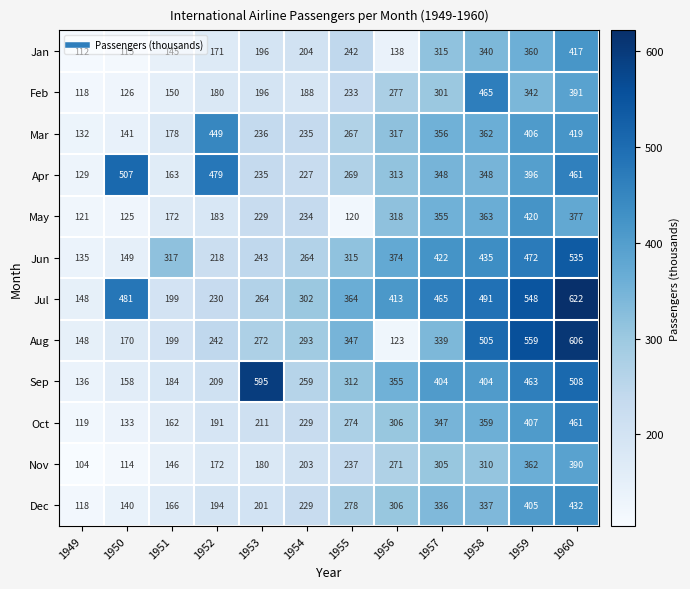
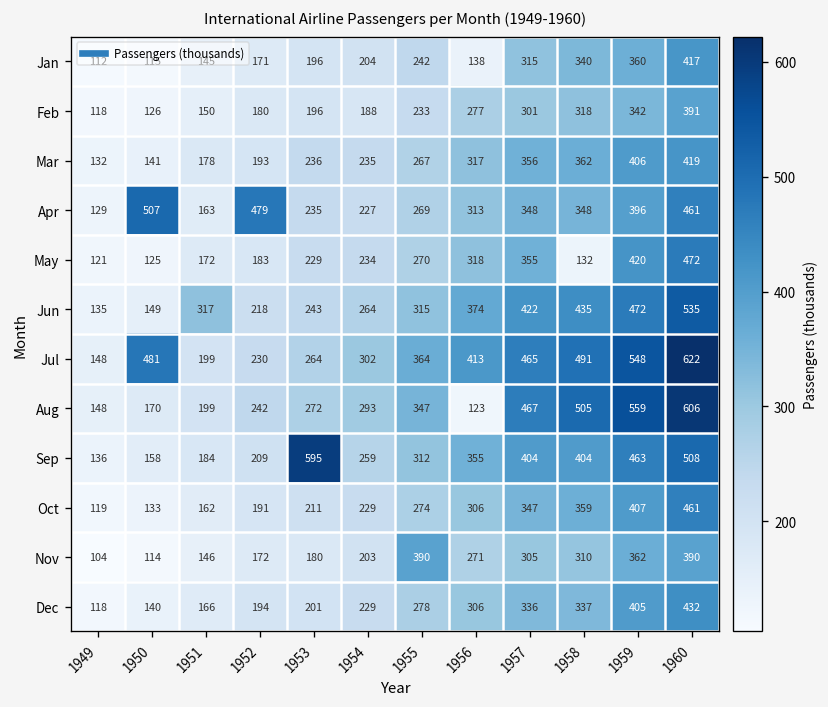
Feb, 1958: 465 -> 318
Mar, 1952: 449 -> 193
May, 1955: 120 -> 270
May, 1958: 363 -> 132
May, 1960: 377 -> 472
Aug, 1957: 339 -> 467
Nov, 1955: 237 -> 390
